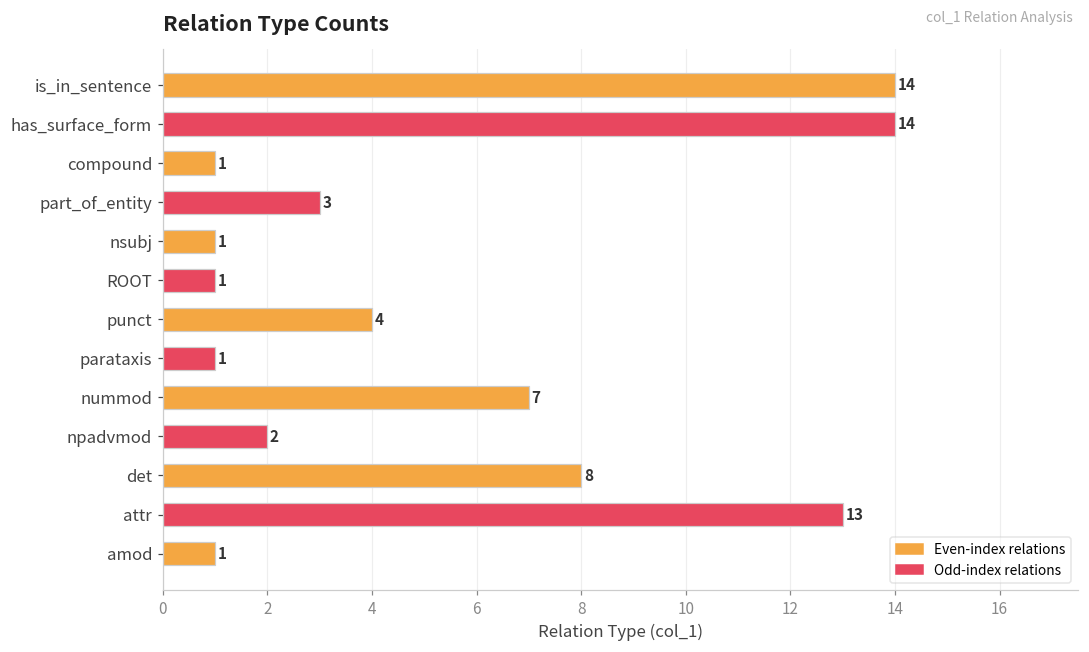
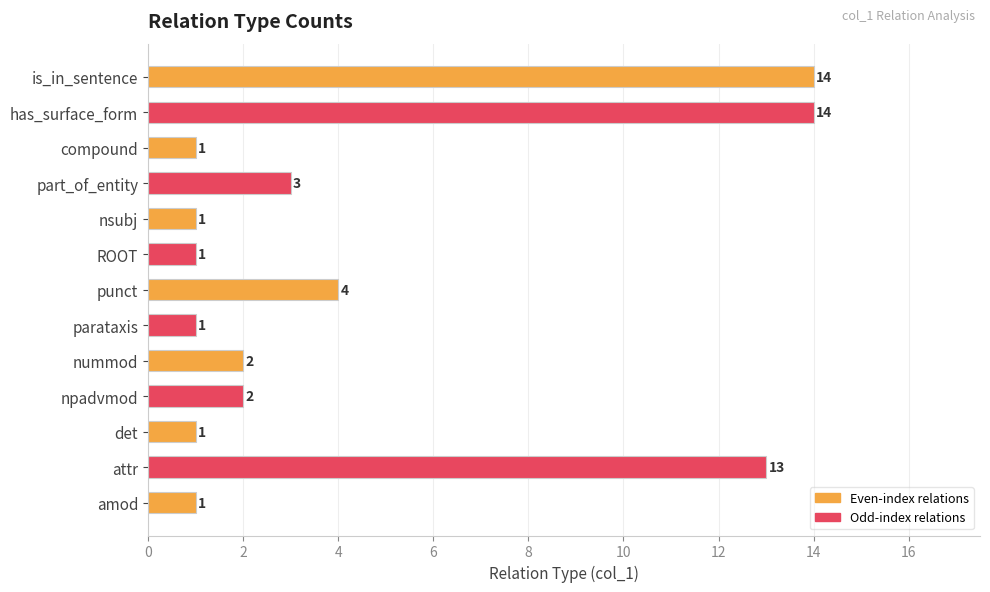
nummod: 7 -> 2
det: 8 -> 1
